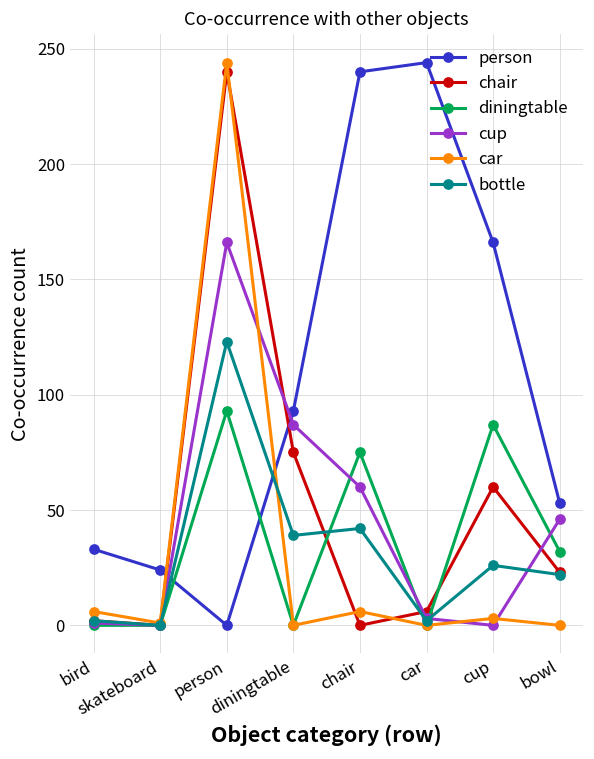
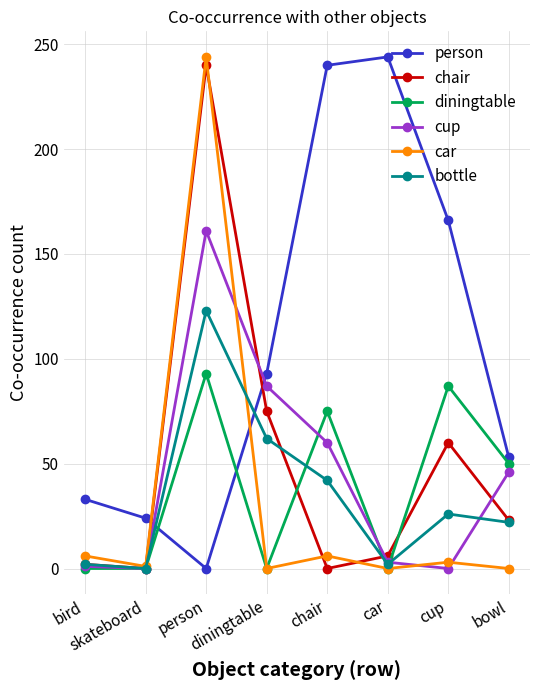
cup, person: 166 -> 161
bottle, diningtable: 39 -> 62
diningtable, bowl: 32 -> 50
